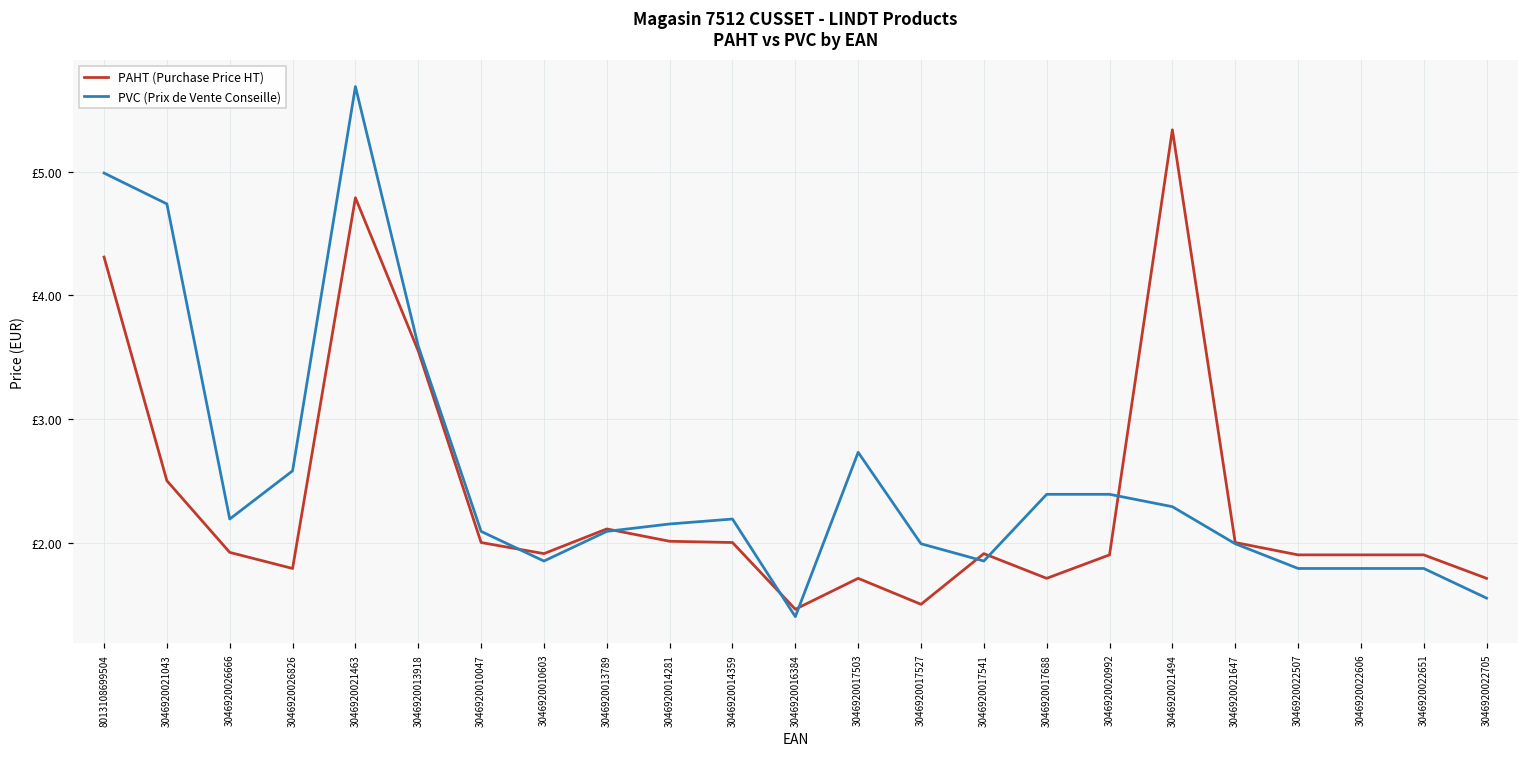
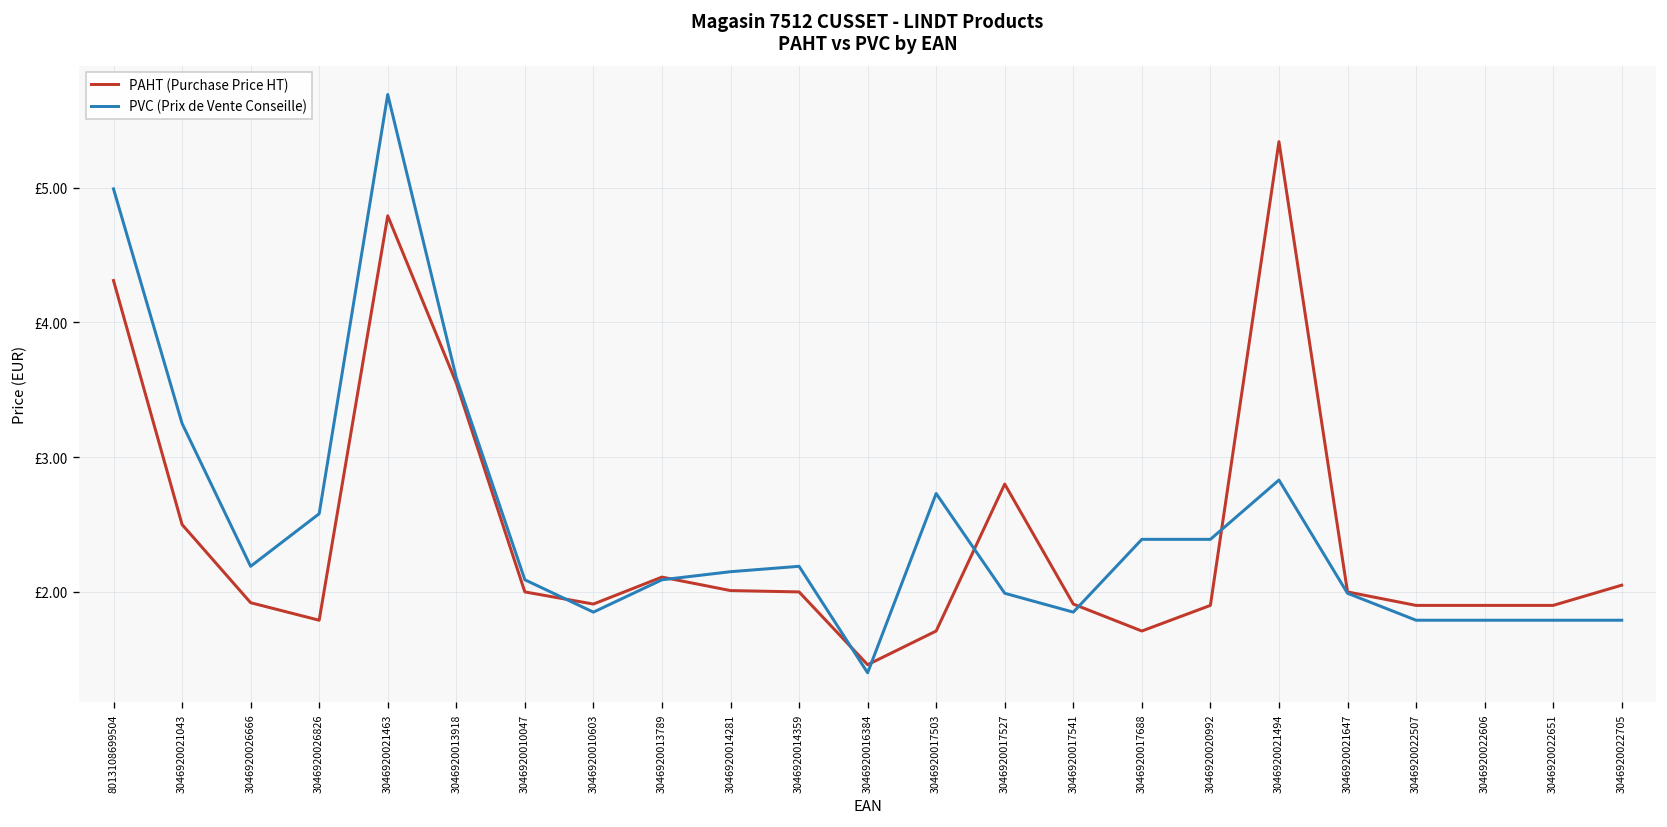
PVC (Prix de Vente Conseille), 3046920021043: £4.74 -> £3.25
PAHT (Purchase Price HT), 3046920017527: £1.5 -> £2.8
PVC (Prix de Vente Conseille), 3046920021494: £2.29 -> £2.83
PAHT (Purchase Price HT), 3046920022705: £1.71 -> £2.05
PVC (Prix de Vente Conseille), 3046920022705: £1.55 -> £1.79
